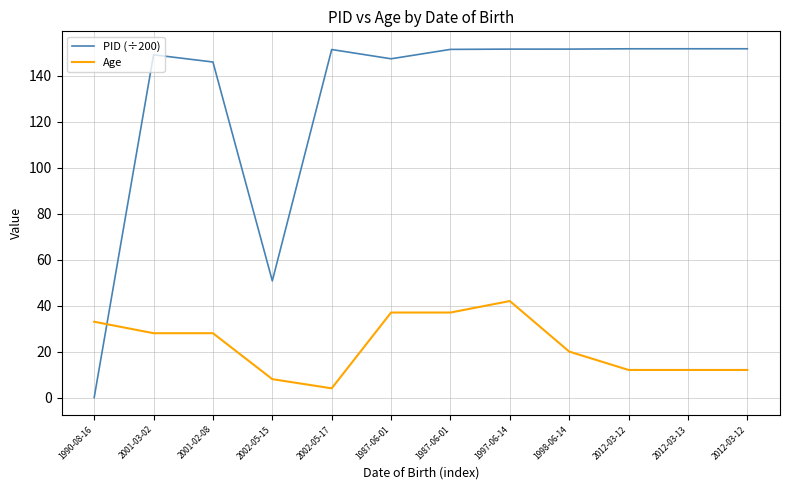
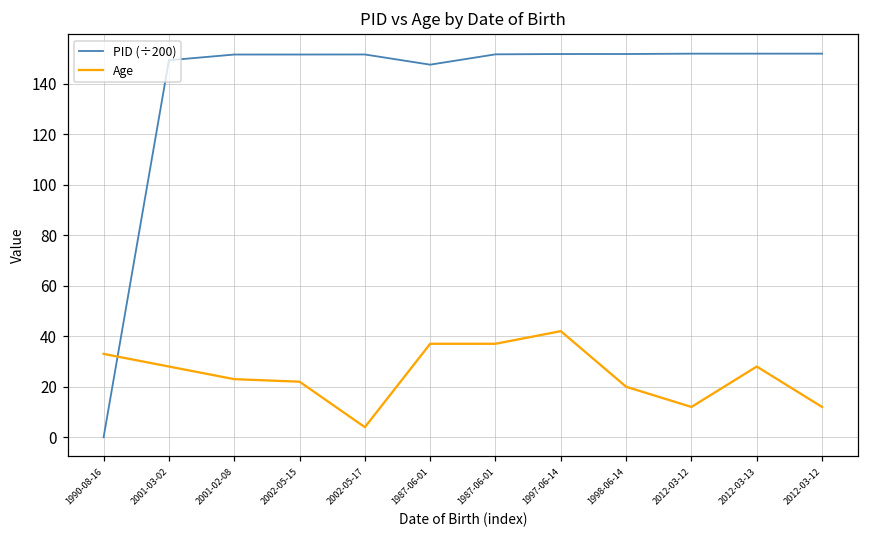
PID (÷200), 2001-02-08: 146 -> 151
Age, 2001-02-08: 28 -> 23
PID (÷200), 2002-05-15: 51 -> 151
Age, 2002-05-15: 8 -> 22
Age, 2012-03-13: 12 -> 28
